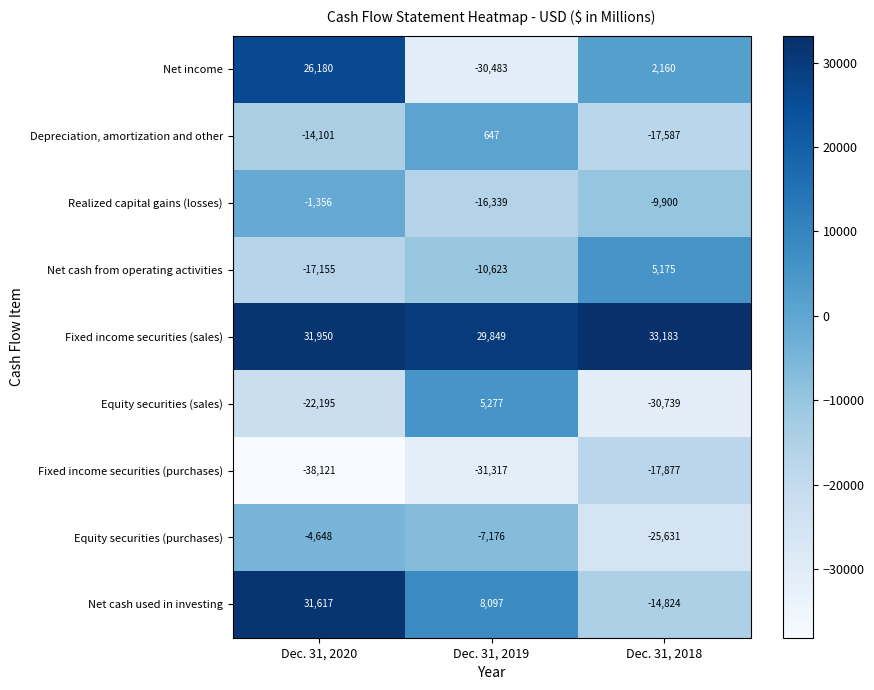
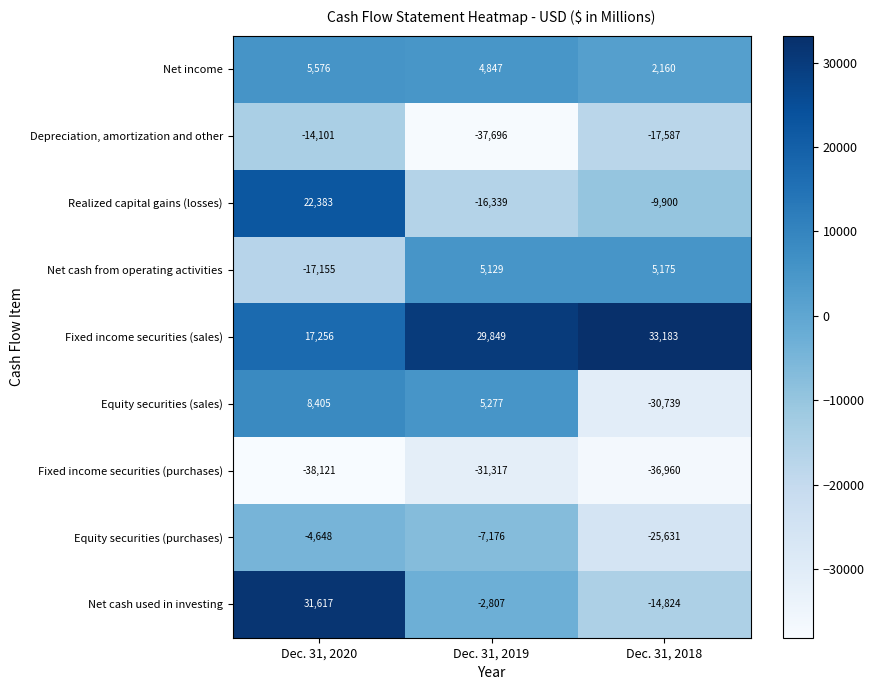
Net income, Dec. 31, 2020: 26,180 -> 5,576
Net income, Dec. 31, 2019: -30,483 -> 4,847
Depreciation, amortization and other, Dec. 31, 2019: 647 -> -37,696
Realized capital gains (losses), Dec. 31, 2020: -1,356 -> 22,383
Net cash from operating activities, Dec. 31, 2019: -10,623 -> 5,129
Fixed income securities (sales), Dec. 31, 2020: 31,950 -> 17,256
Equity securities (sales), Dec. 31, 2020: -22,195 -> 8,405
Fixed income securities (purchases), Dec. 31, 2018: -17,877 -> -36,960
Net cash used in investing, Dec. 31, 2019: 8,097 -> -2,807
